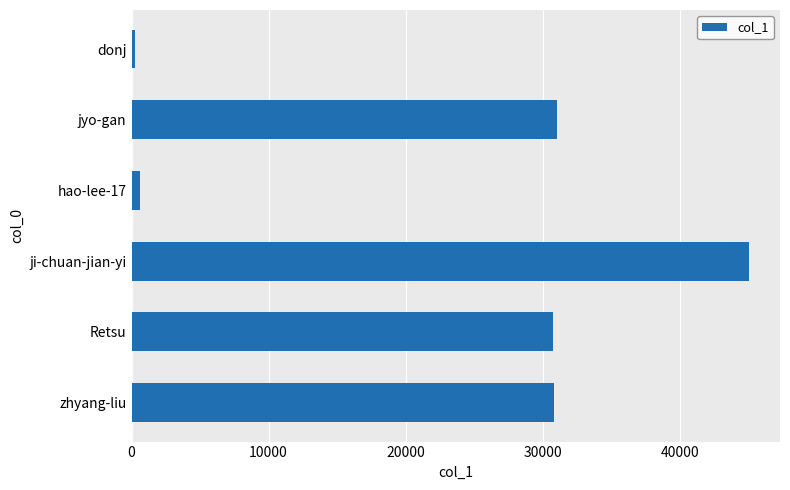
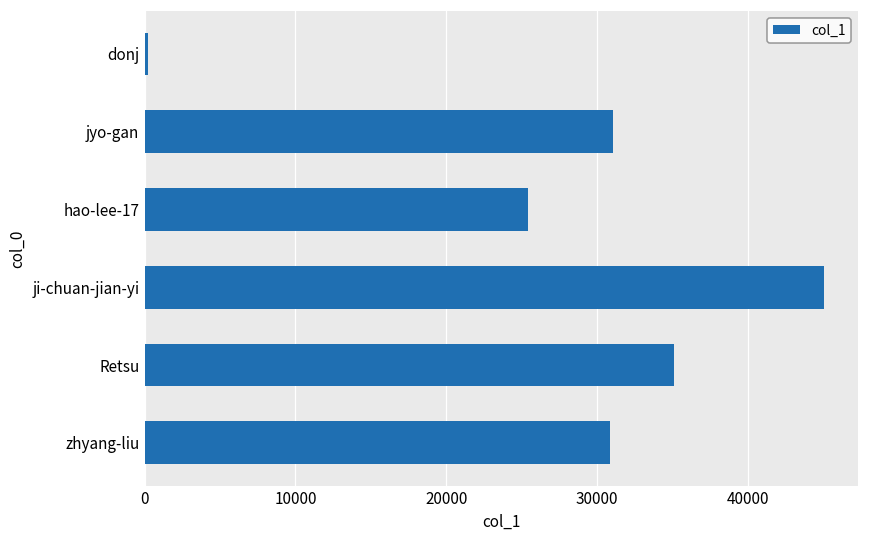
hao-lee-17: 600 -> 25400
Retsu: 30700 -> 35100
